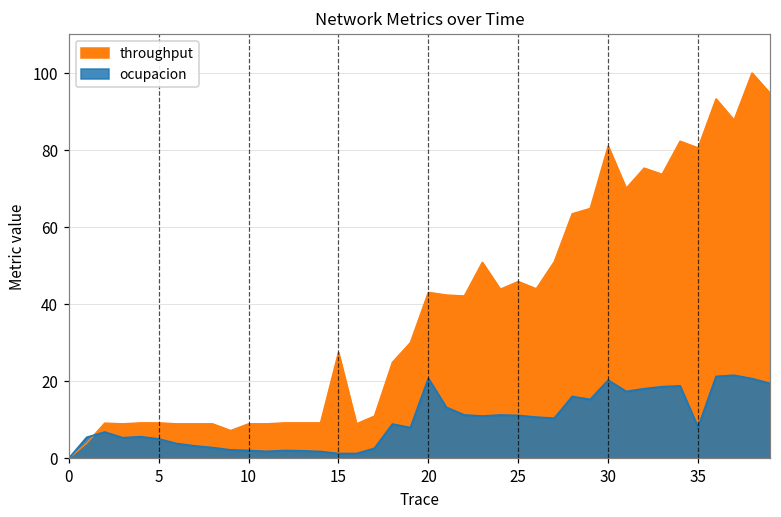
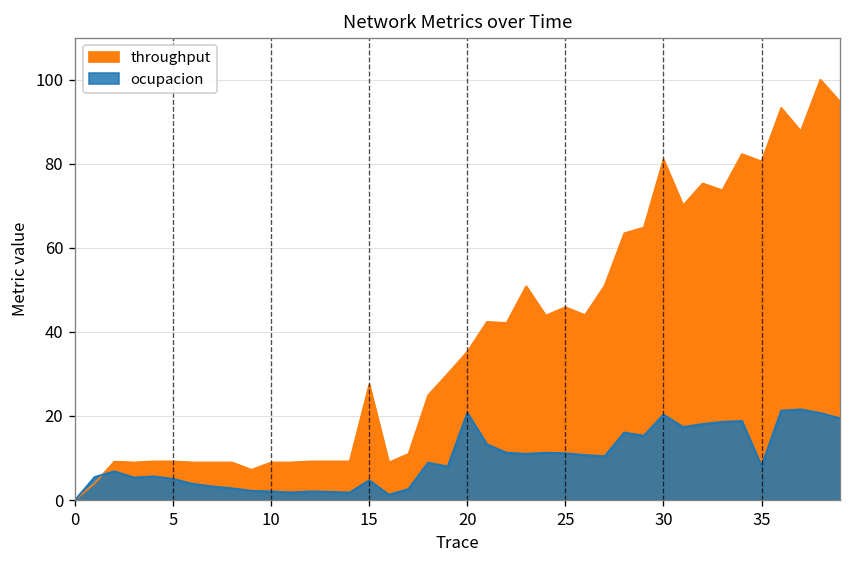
ocupacion, 15: 1 -> 5
throughput, 20: 43 -> 35
